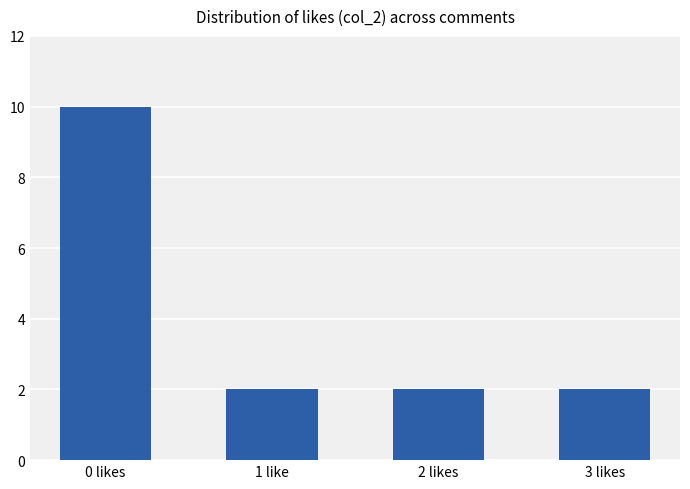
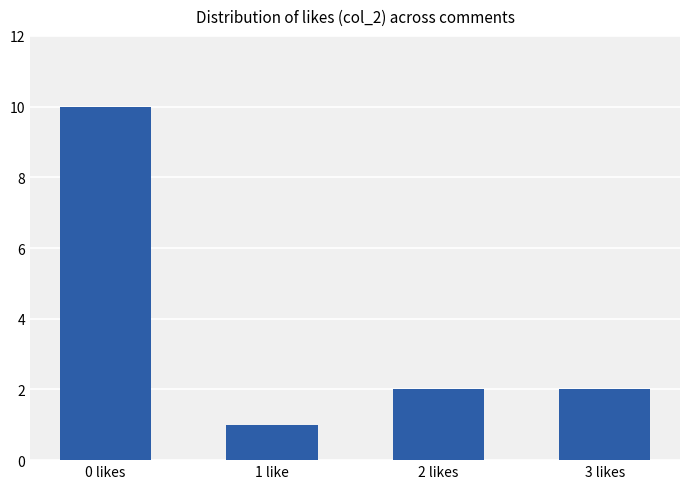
1 like: 2 -> 1
